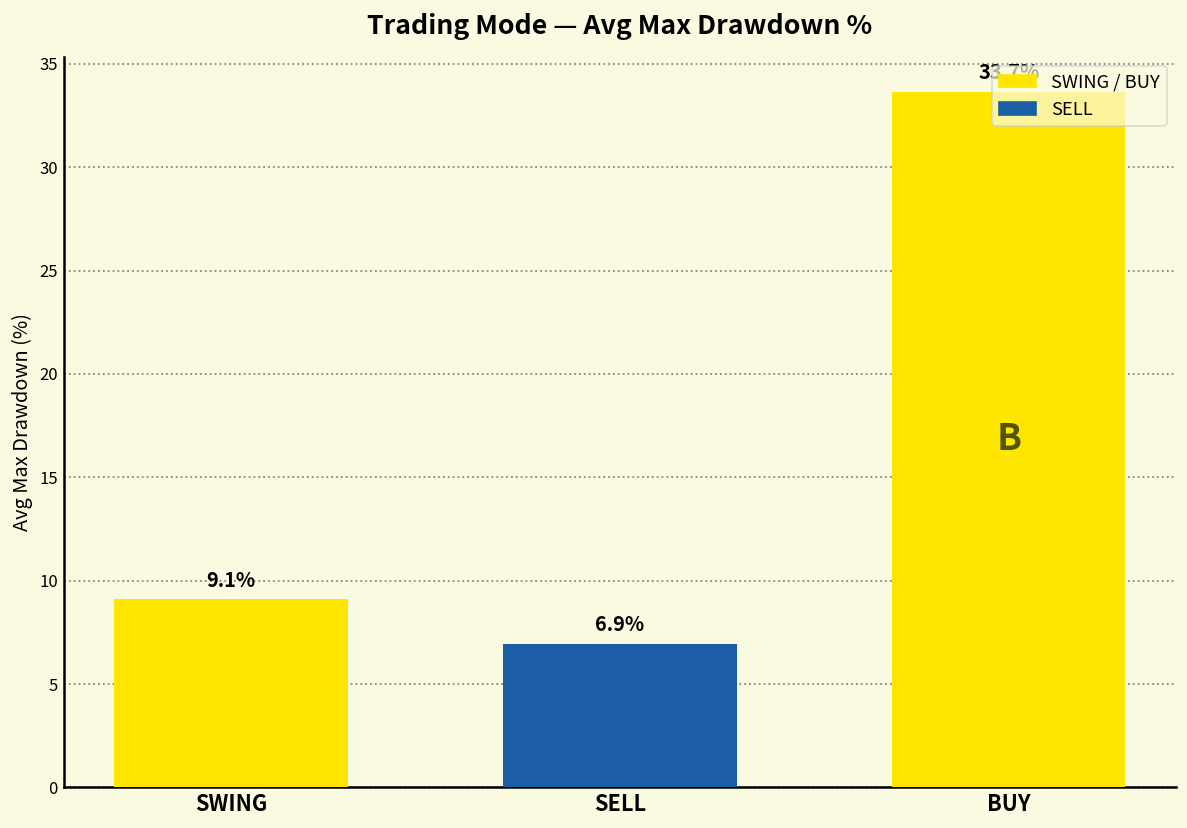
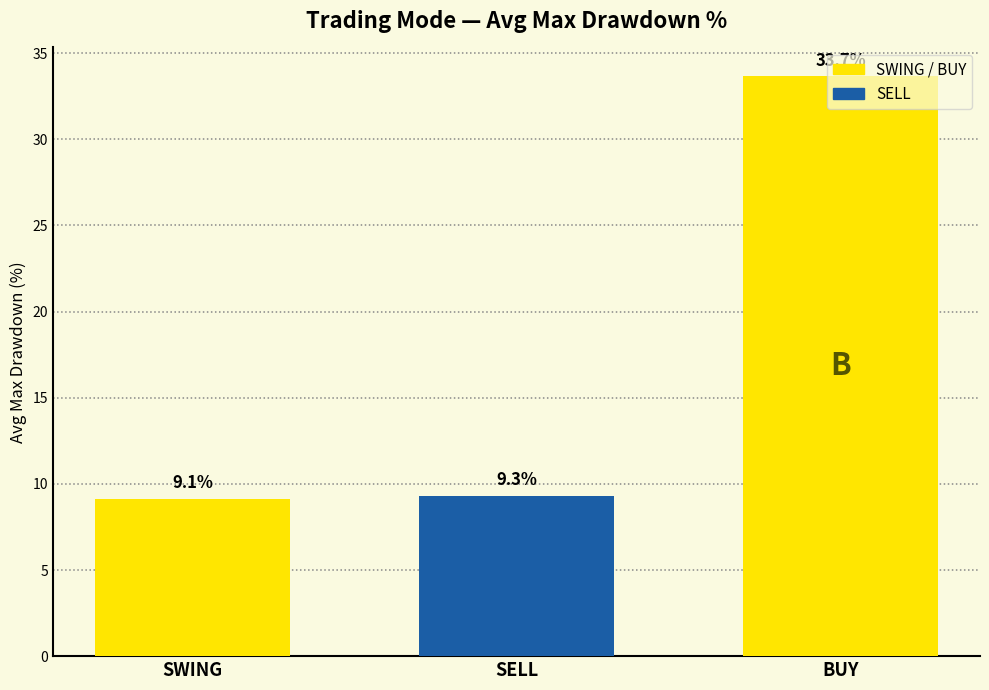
SELL: 6.9% -> 9.3%
